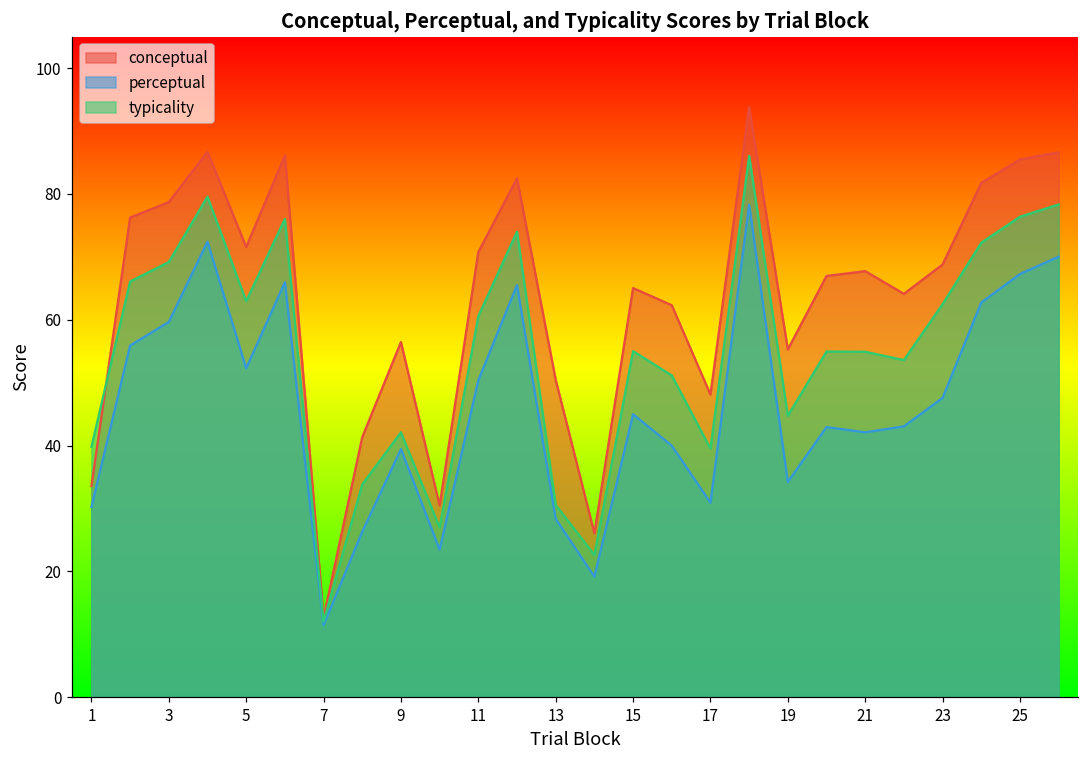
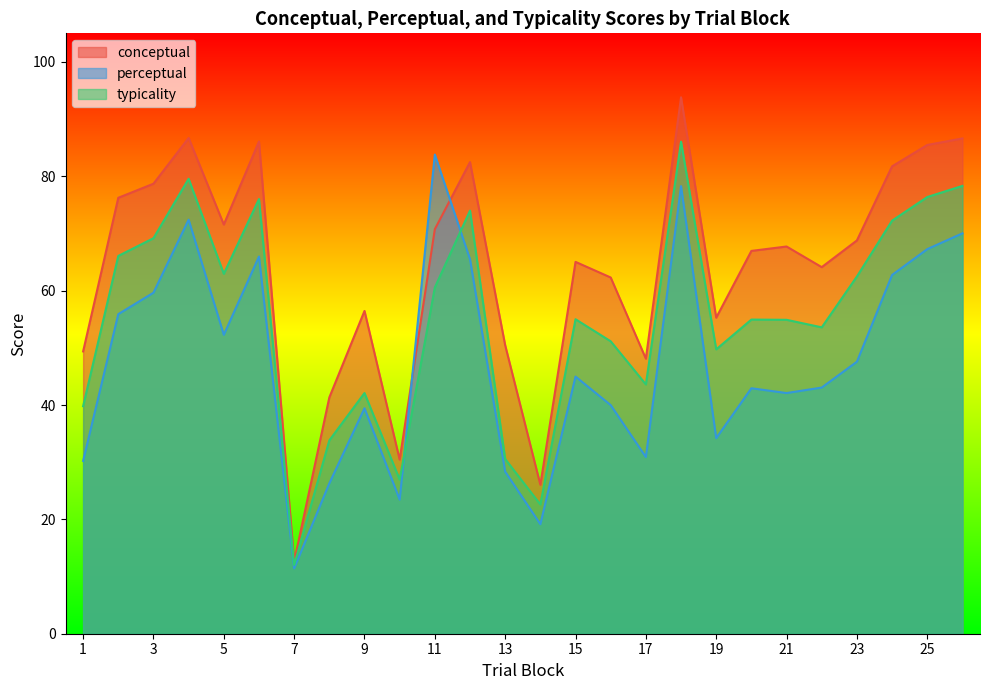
conceptual, 1: 34 -> 49
perceptual, 11: 50 -> 84
typicality, 17: 40 -> 44
typicality, 19: 45 -> 50
